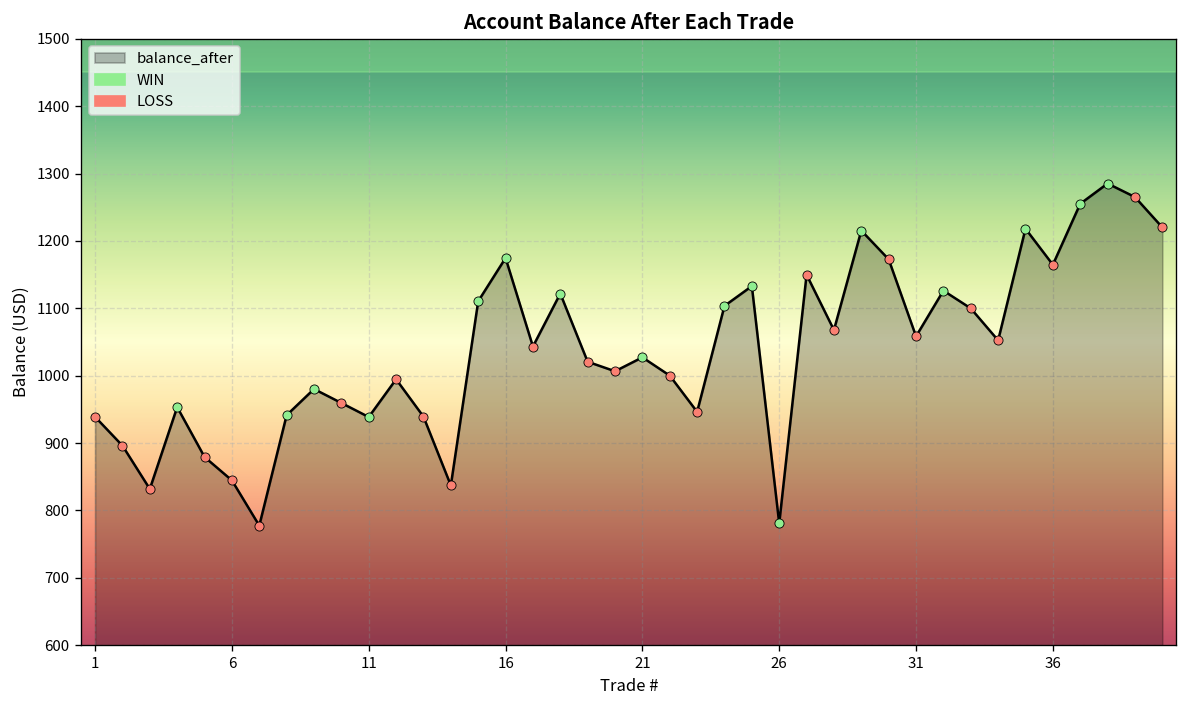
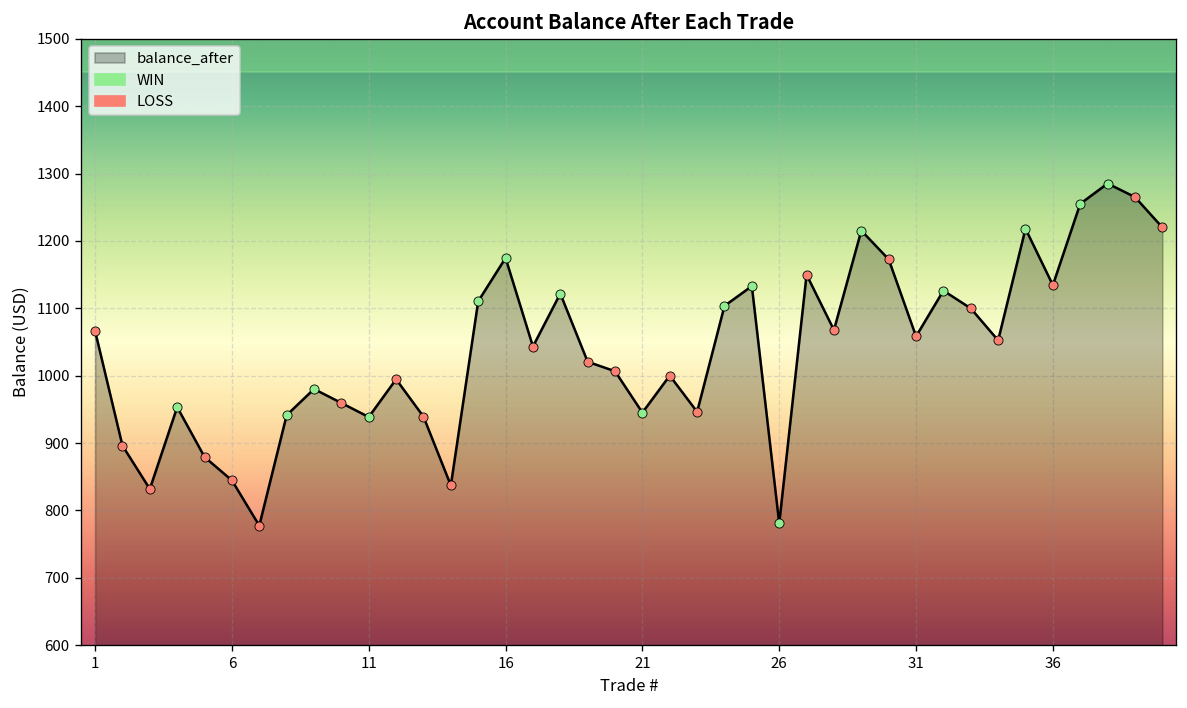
balance_after, 1: 940 -> 1070
balance_after, 21: 1030 -> 950
balance_after, 36: 1160 -> 1130
